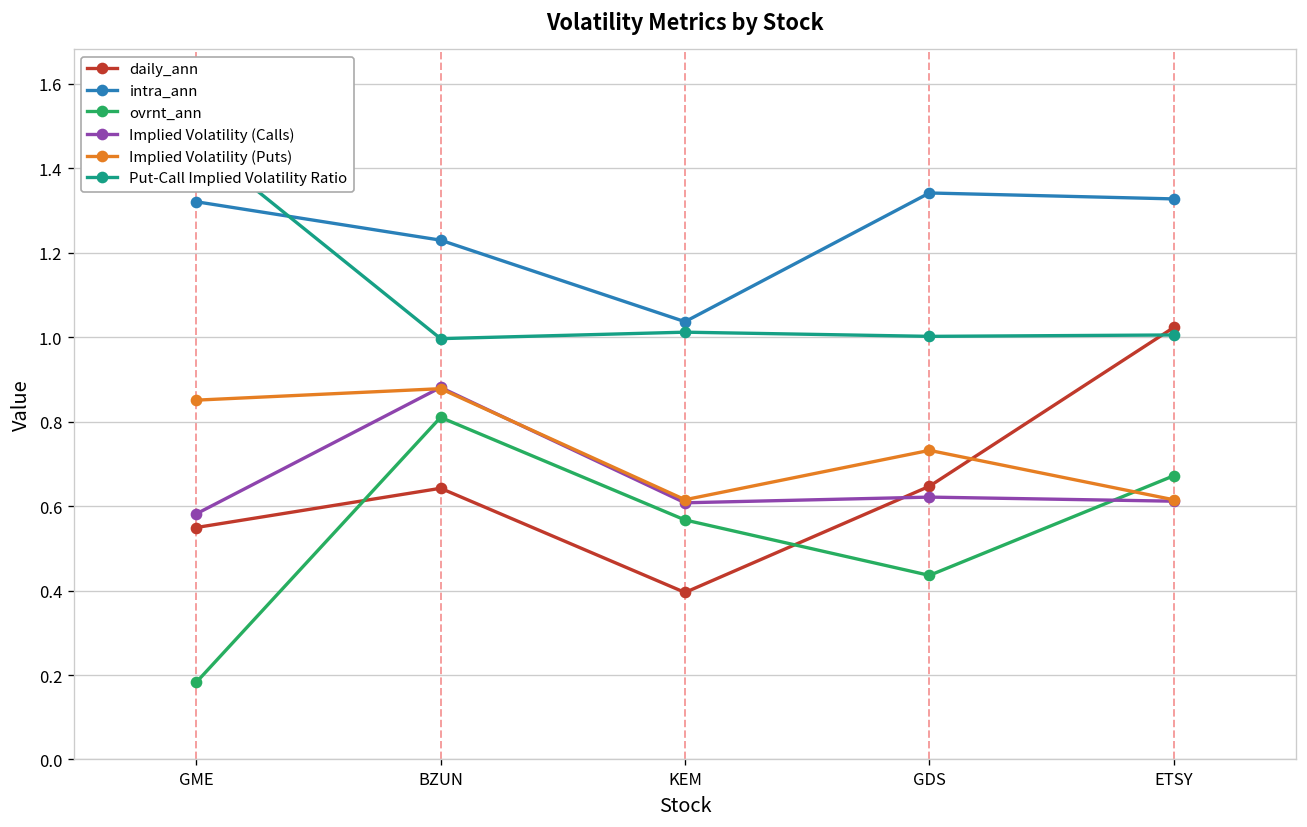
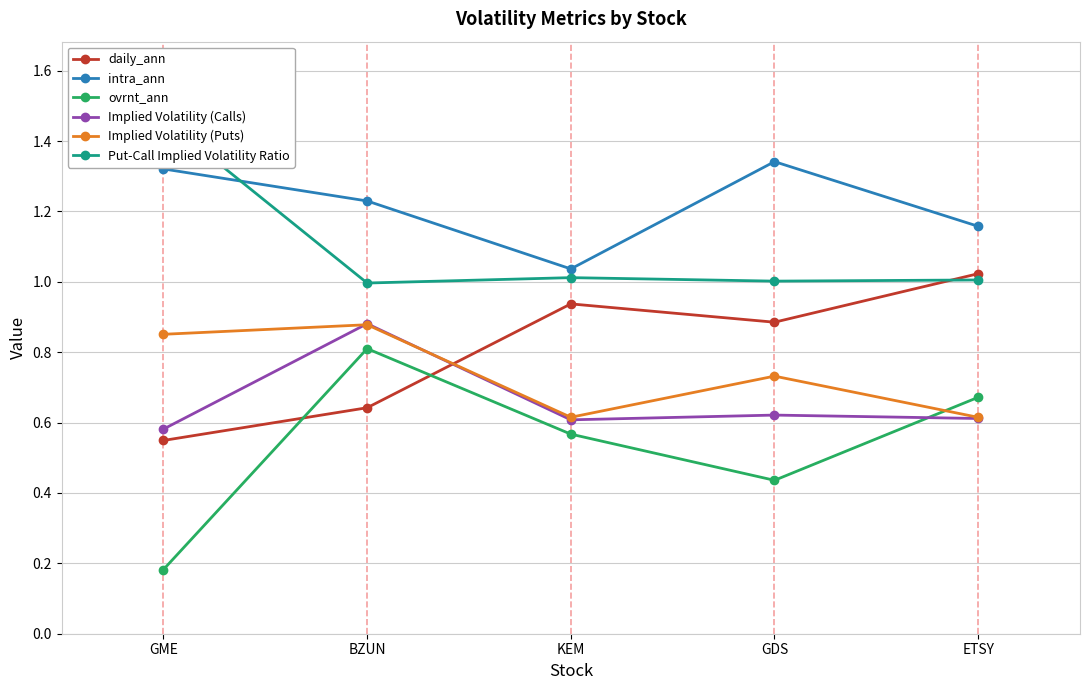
daily_ann, KEM: 0.40 -> 0.94
daily_ann, GDS: 0.65 -> 0.89
intra_ann, ETSY: 1.33 -> 1.16
